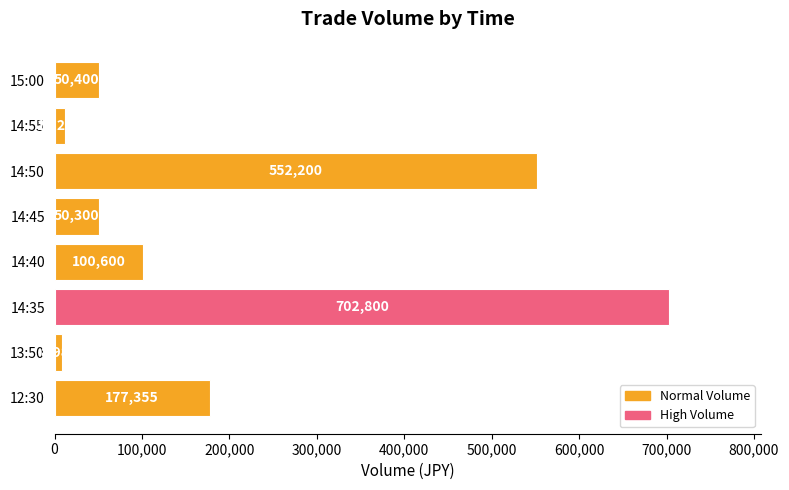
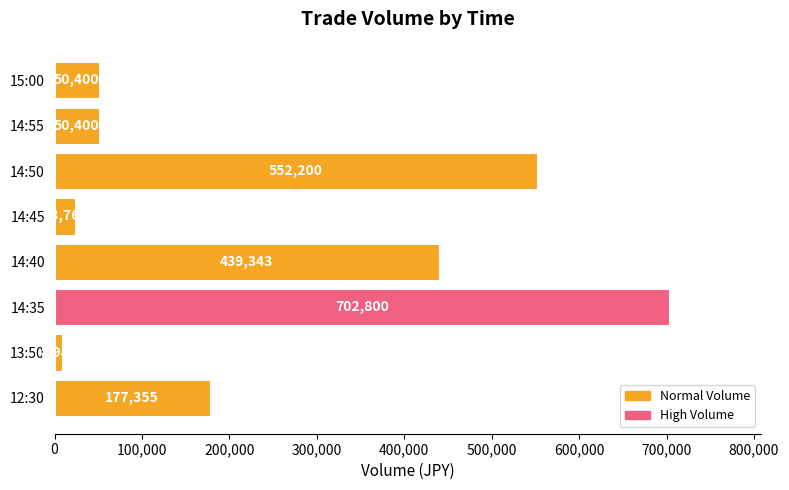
14:55: 10,000 -> 50,000
14:45: 50,000 -> 20,000
14:40: 100,600 -> 439,343
